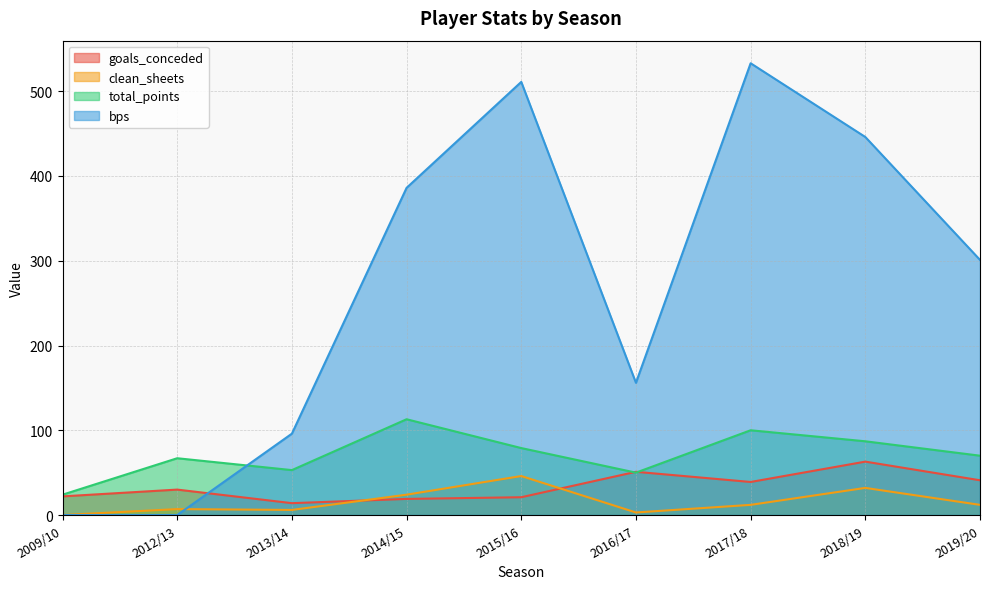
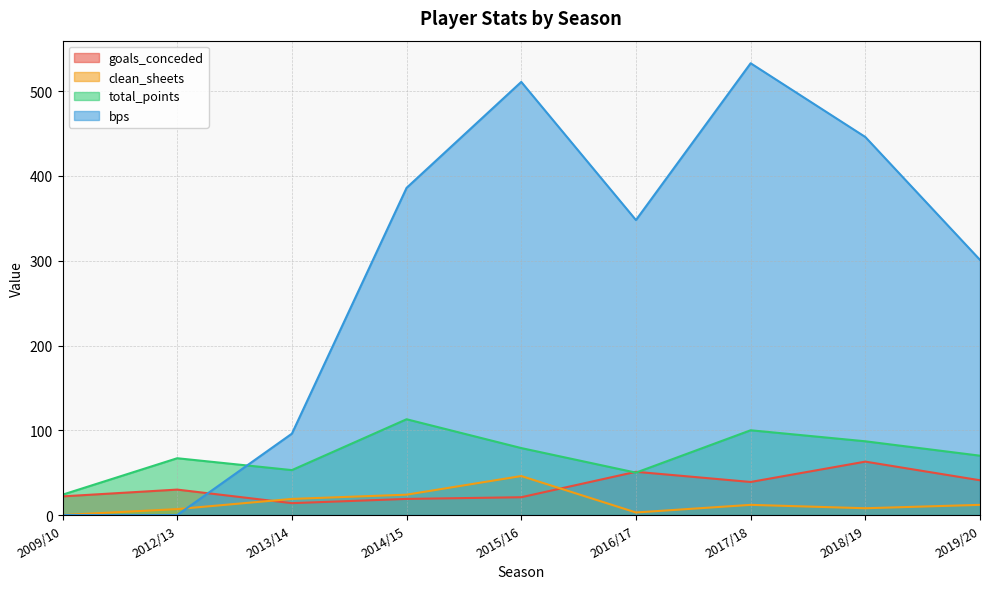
clean_sheets, 2013/14: 10 -> 20
bps, 2016/17: 160 -> 350
clean_sheets, 2018/19: 30 -> 10
